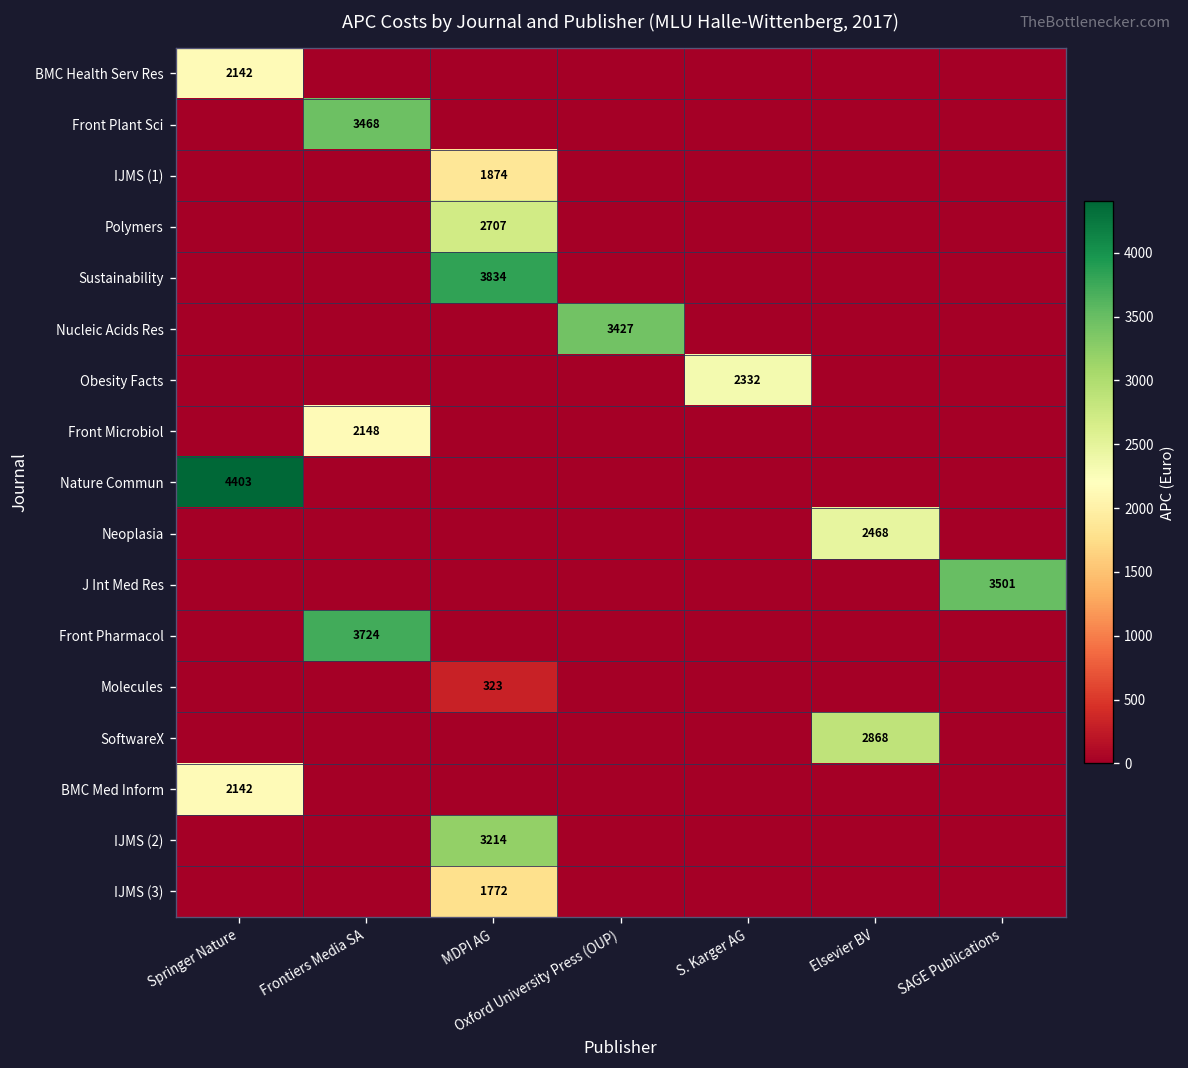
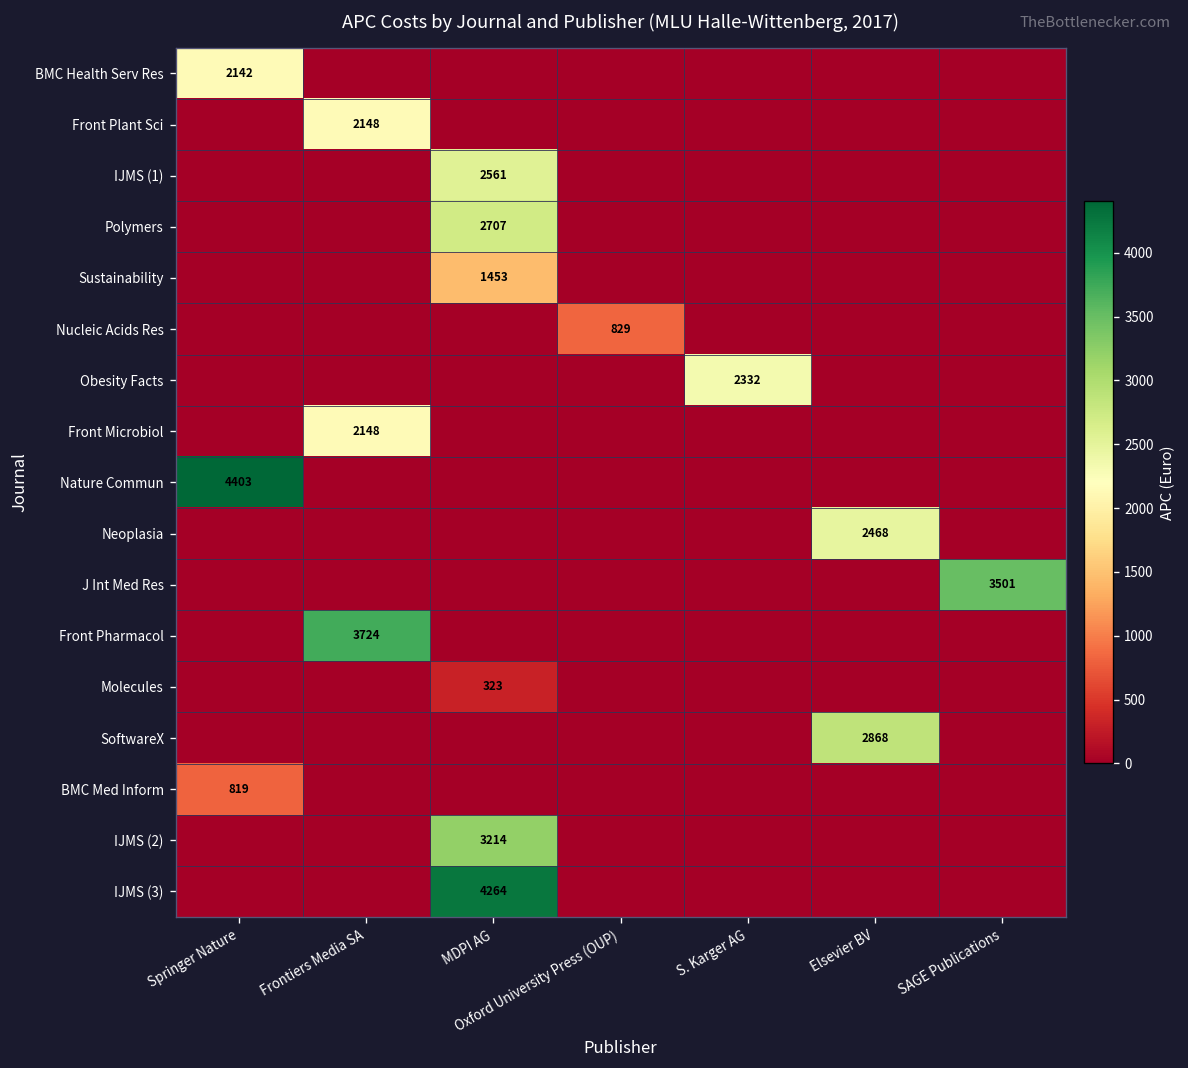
Front Plant Sci, Frontiers Media SA: 3468 -> 2148
IJMS (1), MDPI AG: 1874 -> 2561
Sustainability, MDPI AG: 3834 -> 1453
Nucleic Acids Res, Oxford University Press (OUP): 3427 -> 829
BMC Med Inform, Springer Nature: 2142 -> 819
IJMS (3), MDPI AG: 1772 -> 4264
